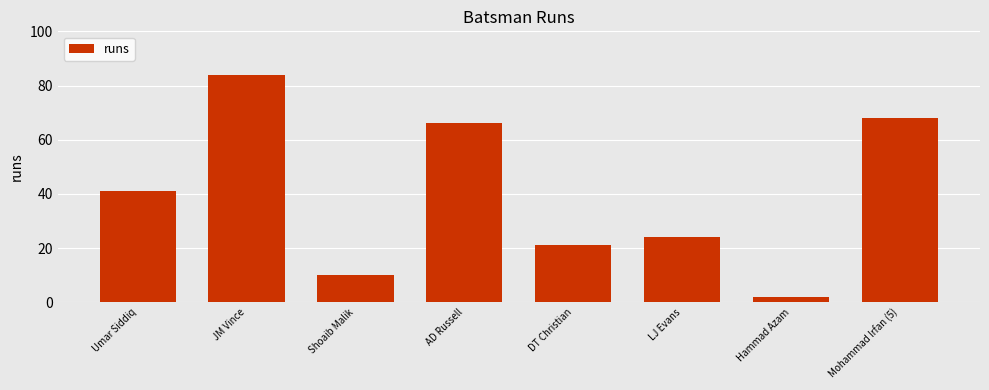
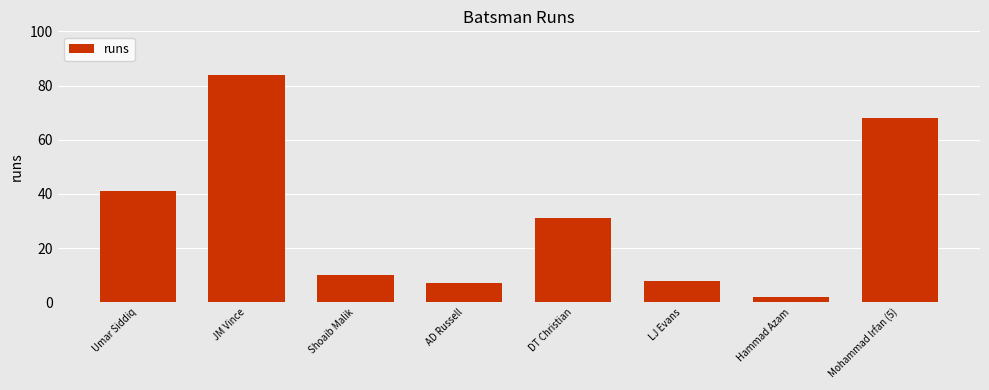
AD Russell: 66 -> 7
DT Christian: 21 -> 31
LJ Evans: 24 -> 8
